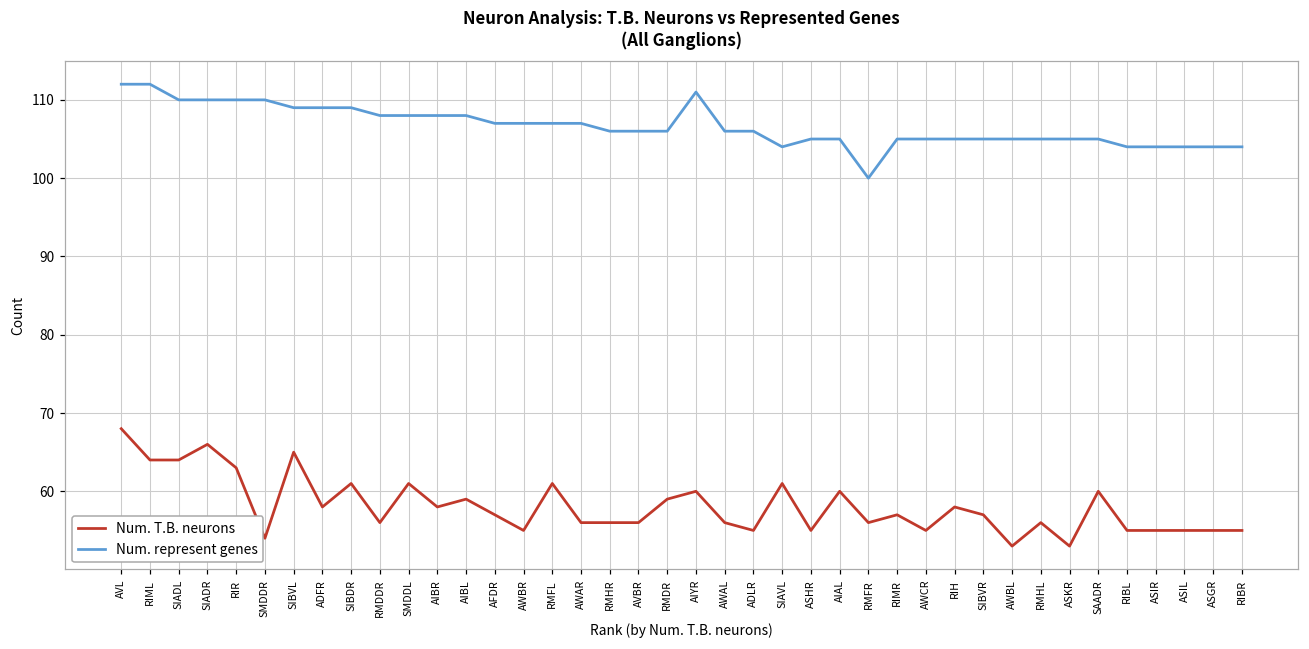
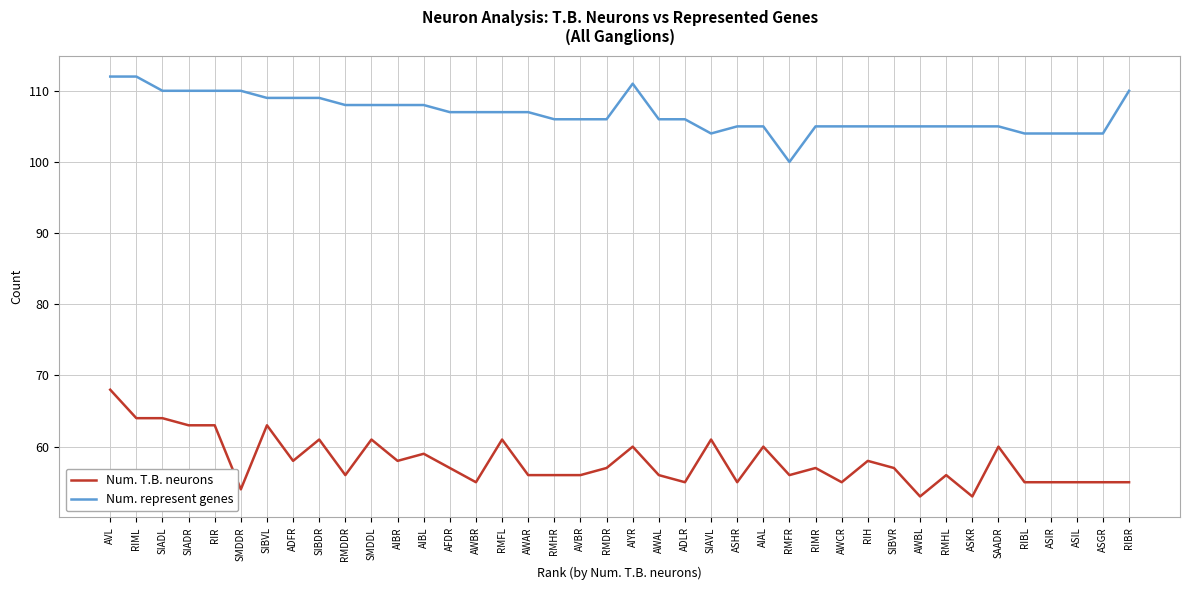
Num. T.B. neurons, SIADR: 66 -> 63
Num. T.B. neurons, SIBVL: 65 -> 63
Num. T.B. neurons, RMDR: 59 -> 57
Num. represent genes, RIBR: 104 -> 110
